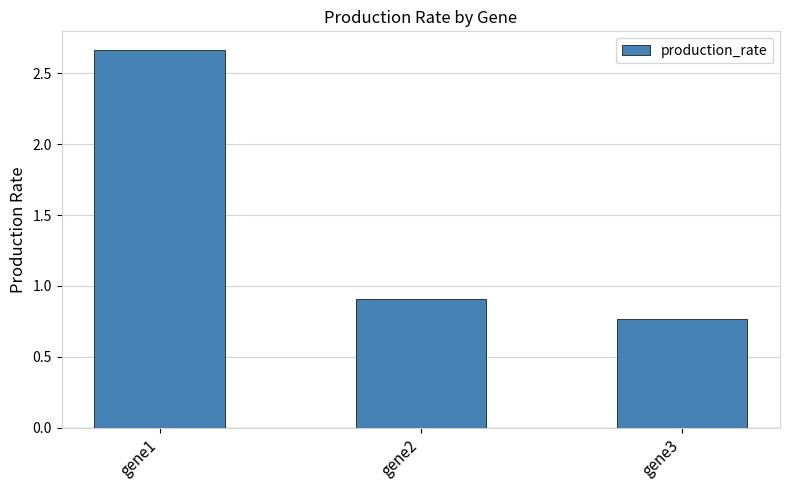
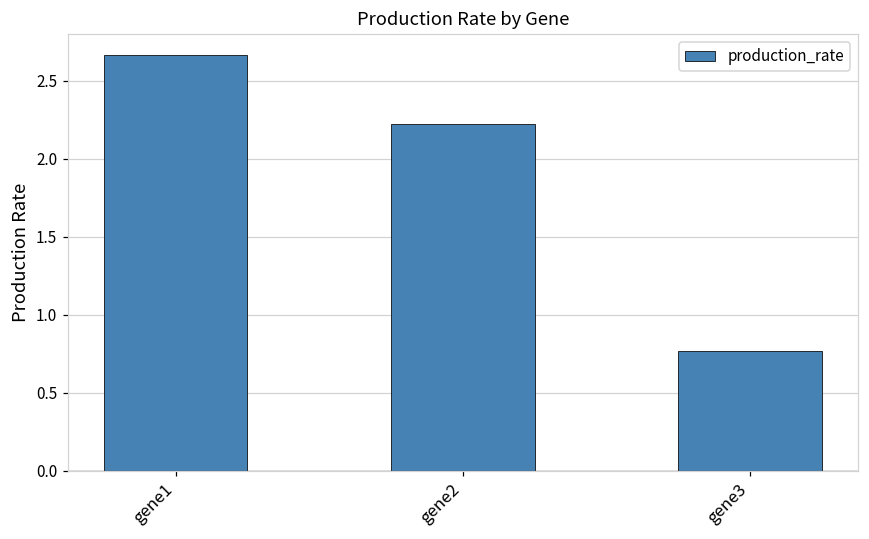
gene2: 0.91 -> 2.22
